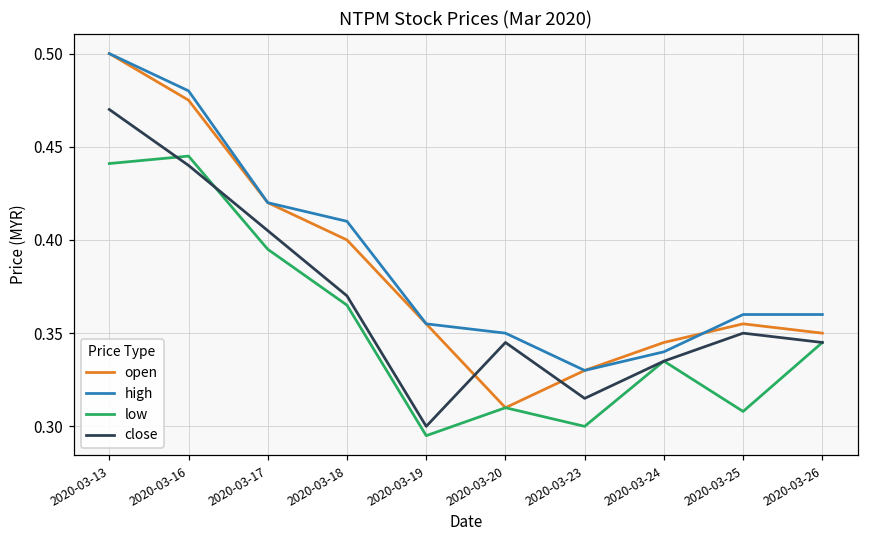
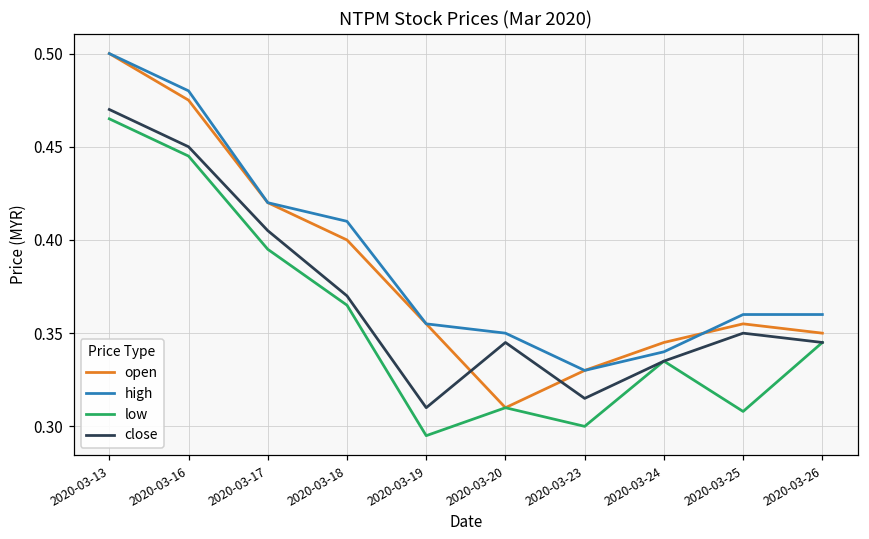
low, 2020-03-13: 0.441 -> 0.465
close, 2020-03-16: 0.44 -> 0.45
close, 2020-03-19: 0.30 -> 0.31
